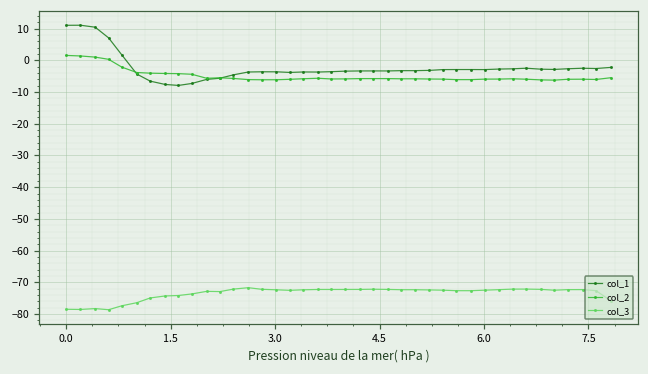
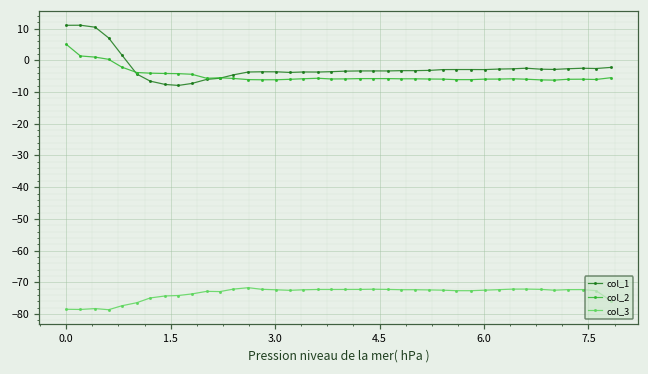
col_2, 0.0: 2 -> 5
